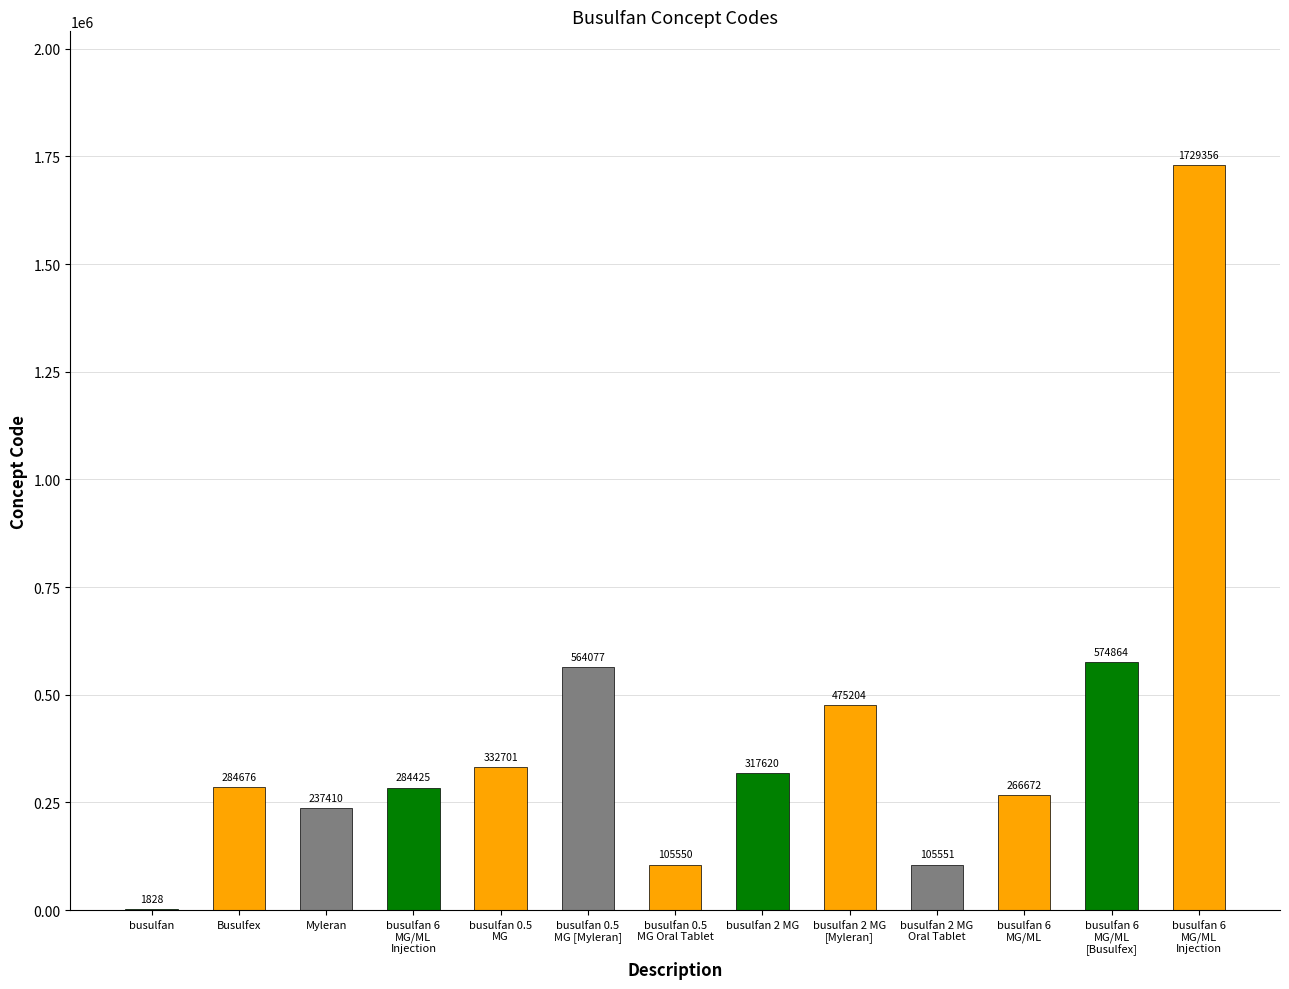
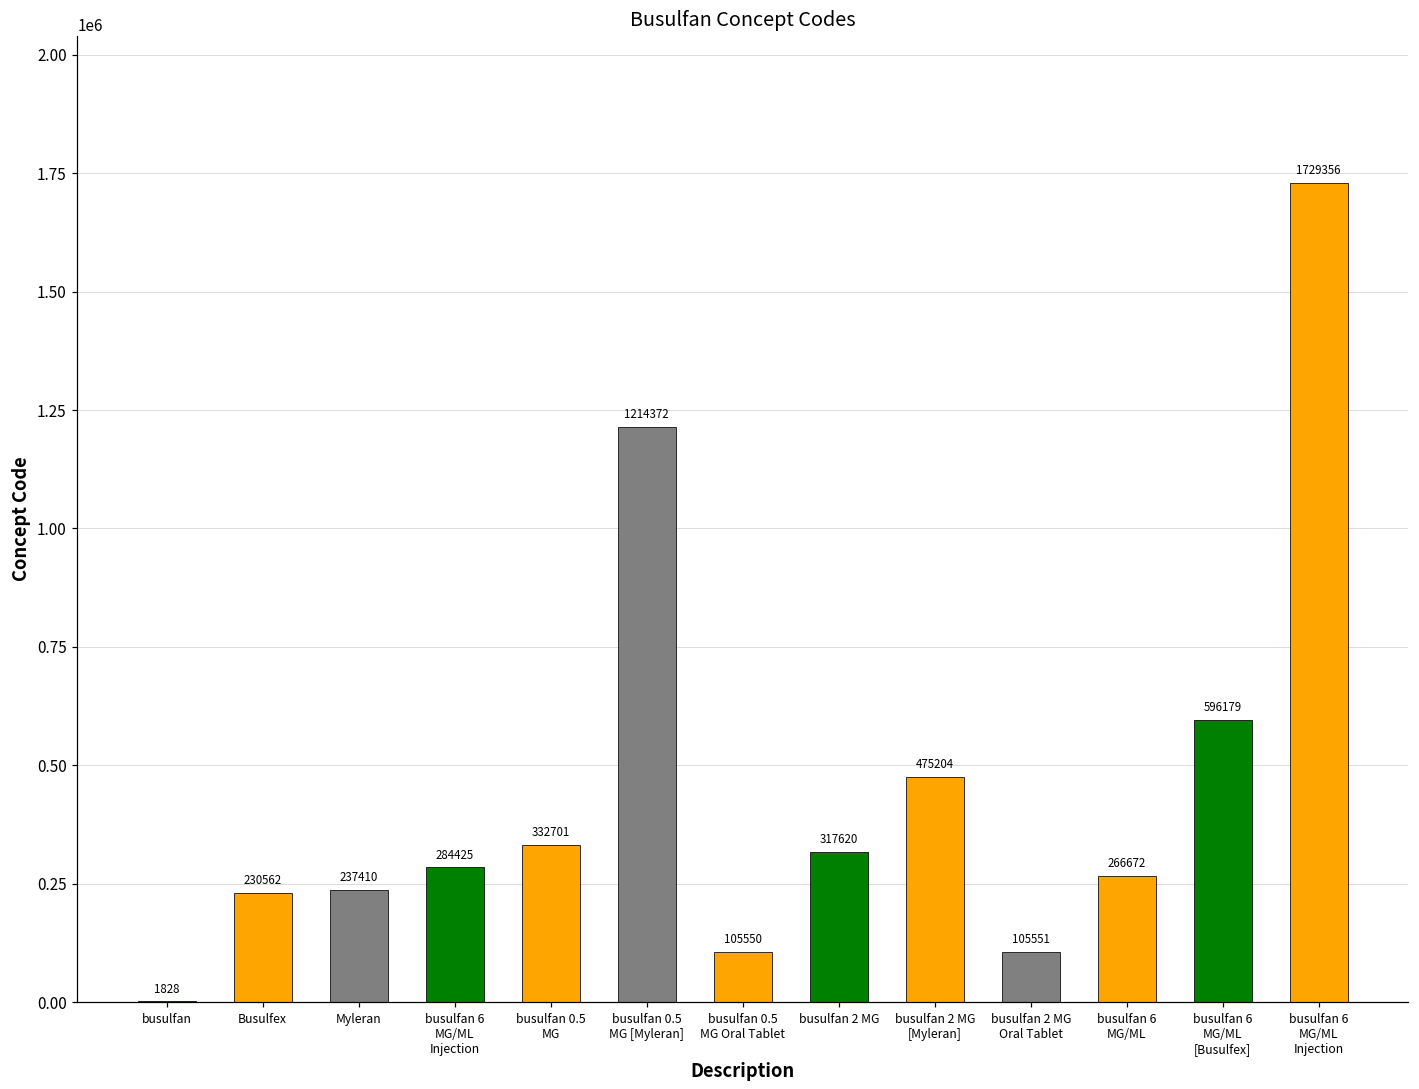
Busulfex: 284676 -> 230562
busulfan 0.5 MG [Myleran]: 564077 -> 1214372
busulfan 6 MG/ML [Busulfex]: 574864 -> 596179
